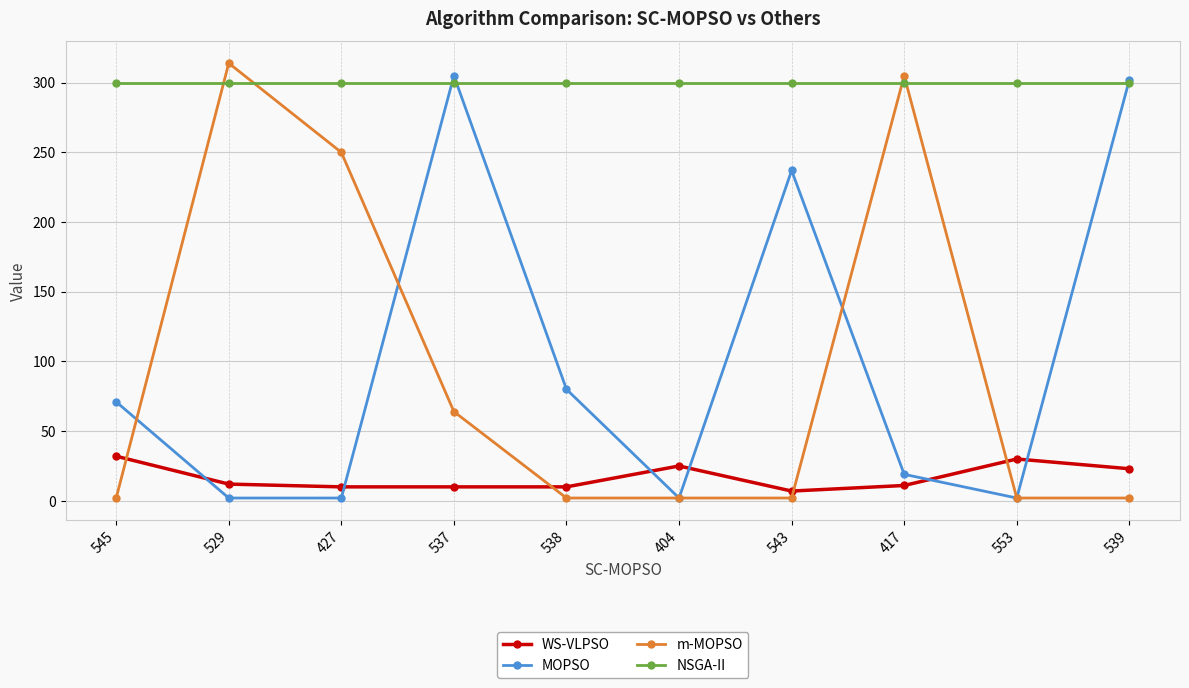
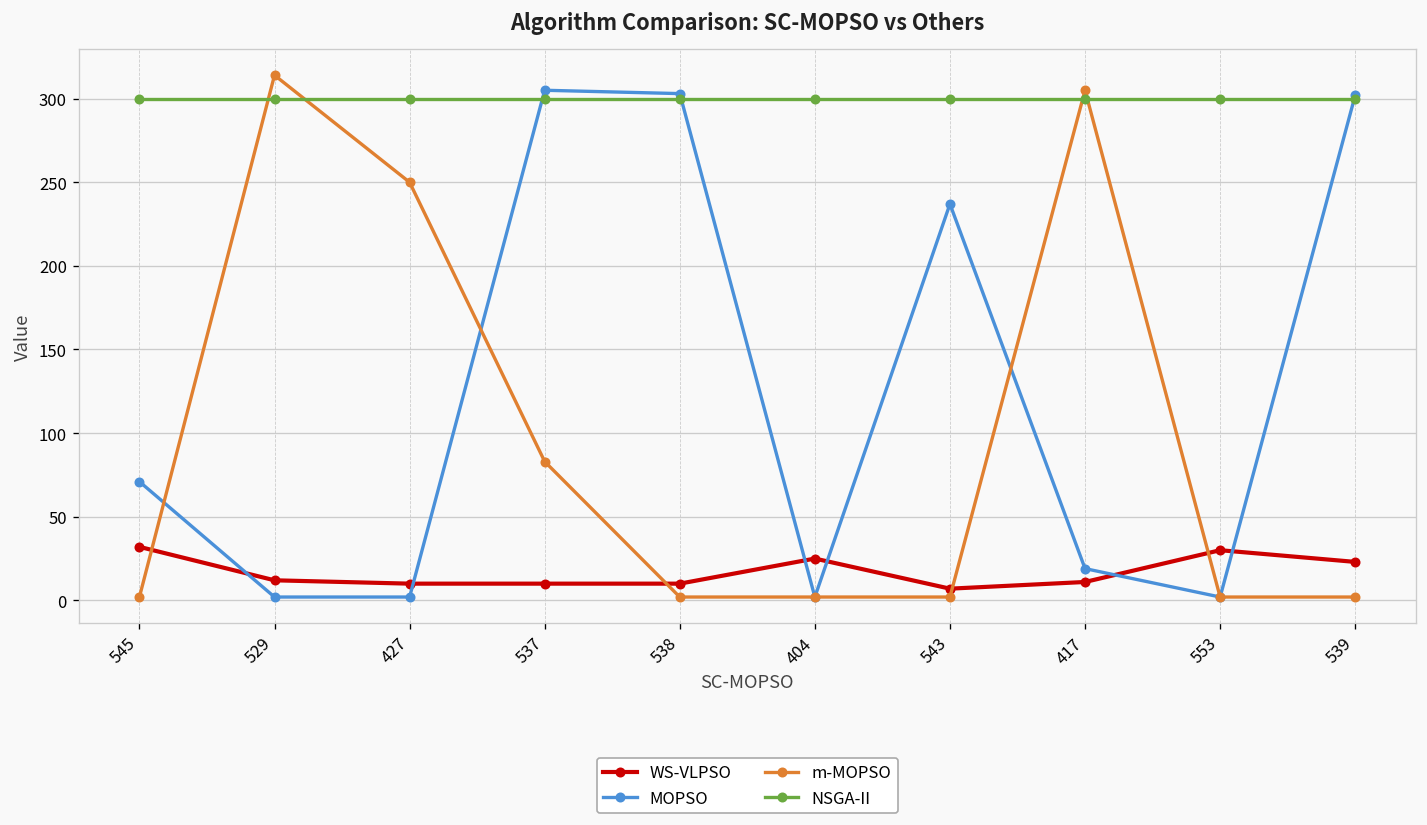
m-MOPSO, 537: 64 -> 83
MOPSO, 538: 80 -> 303
